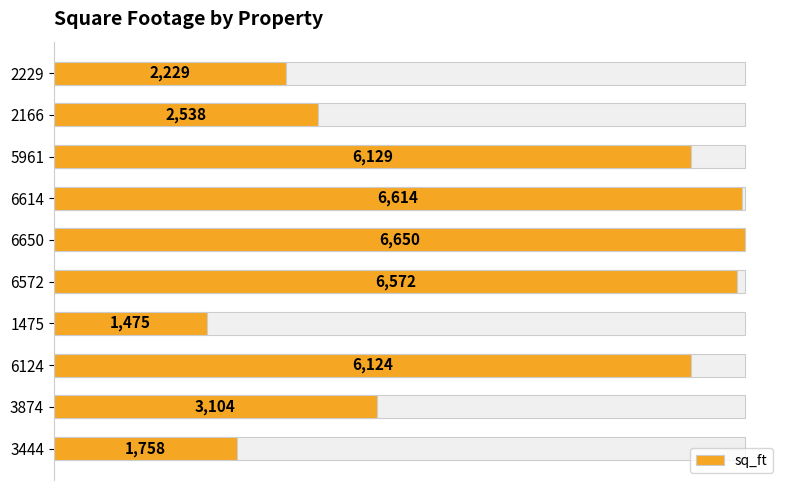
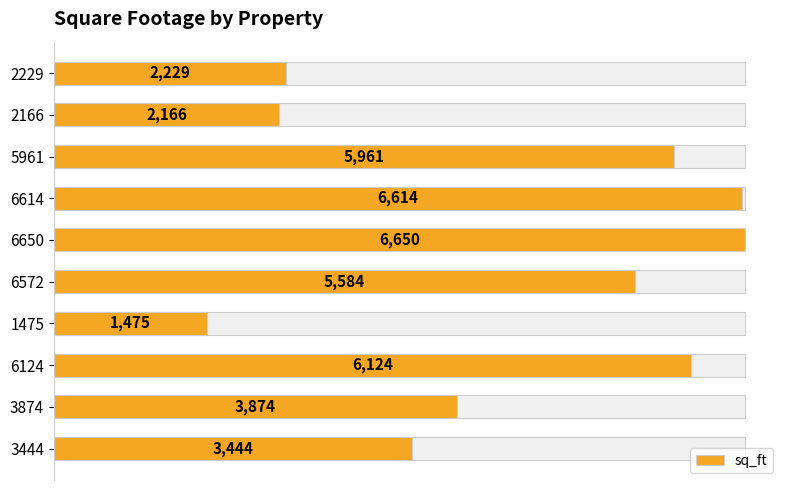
sq_ft, 2166: 2,538 -> 2,166
sq_ft, 5961: 6,129 -> 5,961
sq_ft, 6572: 6,572 -> 5,584
sq_ft, 3874: 3,104 -> 3,874
sq_ft, 3444: 1,758 -> 3,444
